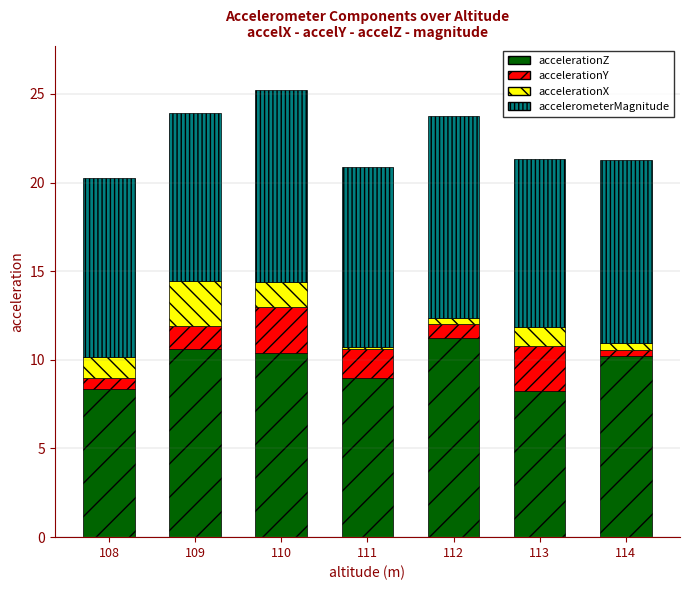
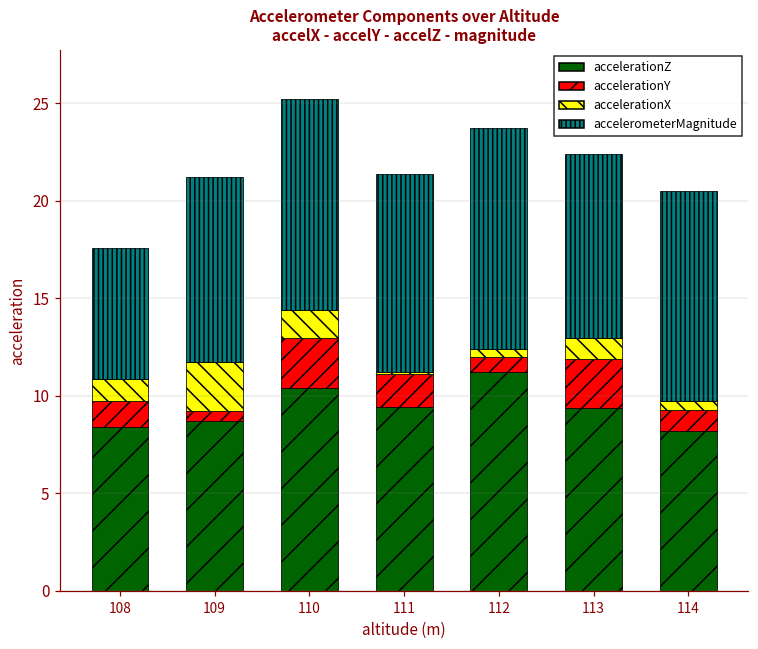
accelerationY, 108: 0.6 -> 1.3
accelerometerMagnitude, 108: 10.1 -> 6.7
accelerationZ, 109: 10.6 -> 8.7
accelerationY, 109: 1.3 -> 0.5
accelerationZ, 111: 9.0 -> 9.4
accelerationZ, 113: 8.3 -> 9.4
accelerationZ, 114: 10.2 -> 8.2
accelerationY, 114: 0.3 -> 1.1
accelerometerMagnitude, 114: 10.3 -> 10.8
